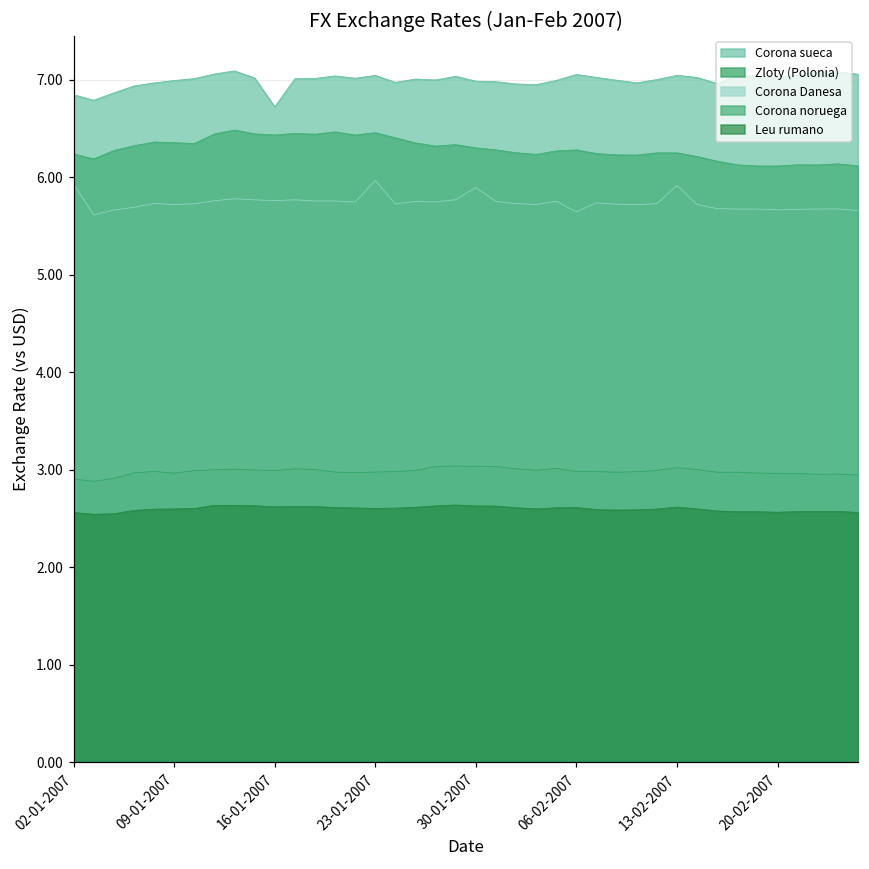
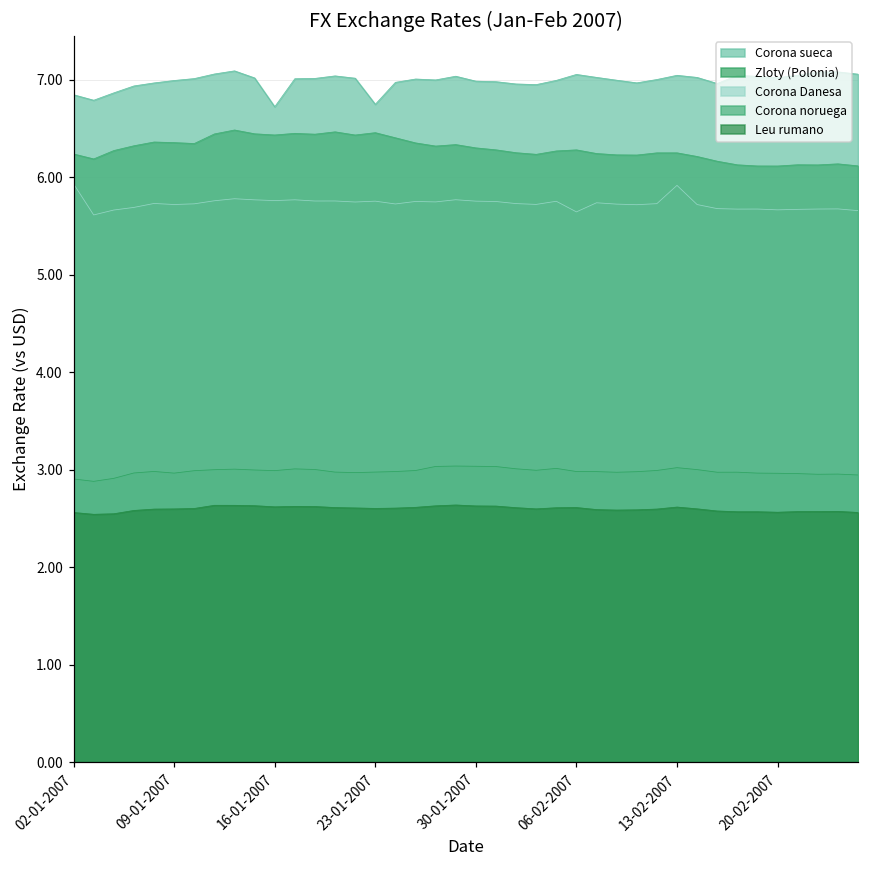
Corona sueca, 23-01-2007: 7.0 -> 6.7
Corona Danesa, 23-01-2007: 6.0 -> 5.8
Corona Danesa, 30-01-2007: 5.9 -> 5.8
